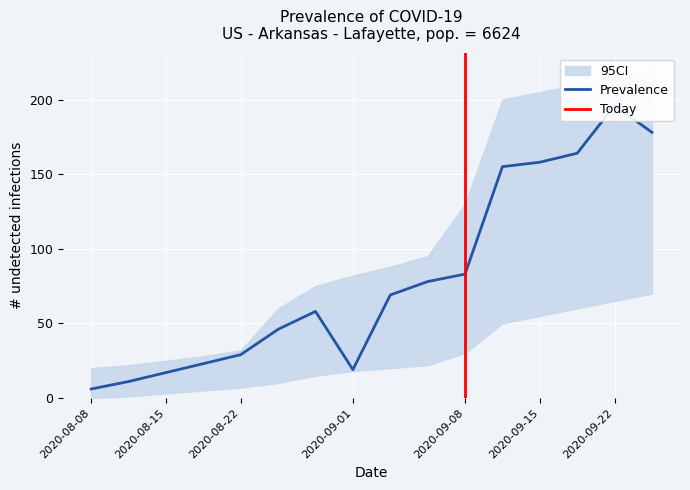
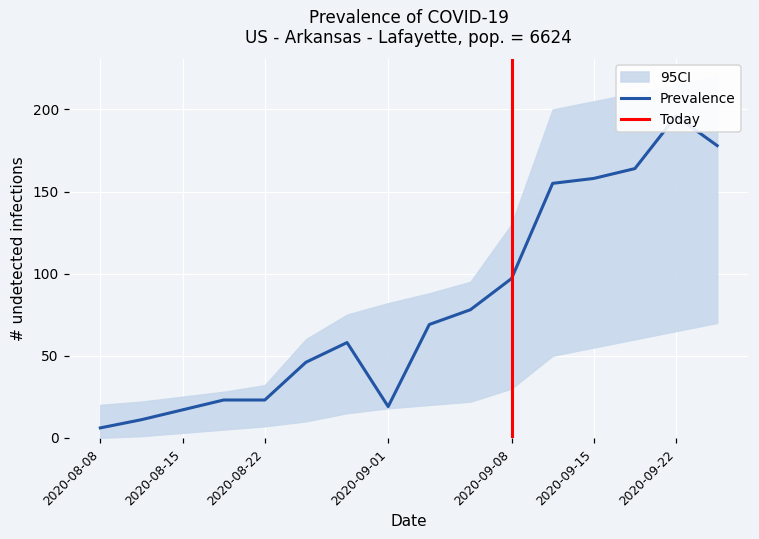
Prevalence, 2020-08-22: 29 -> 23
Prevalence, 2020-09-08: 83 -> 97
